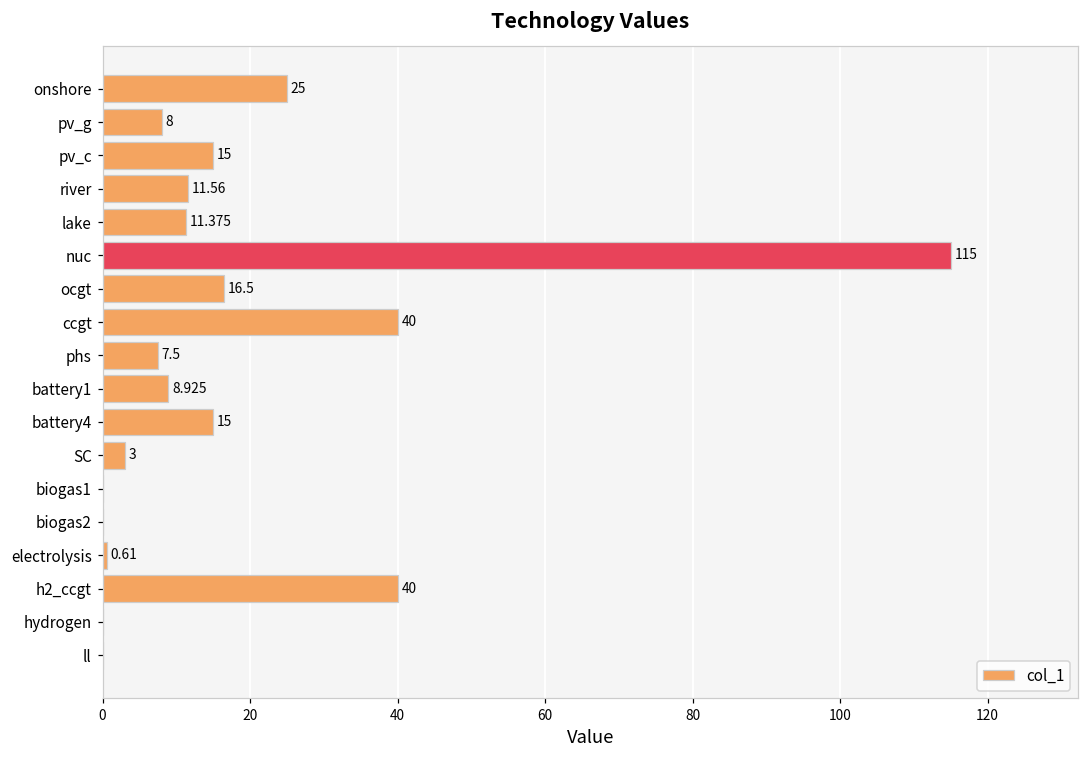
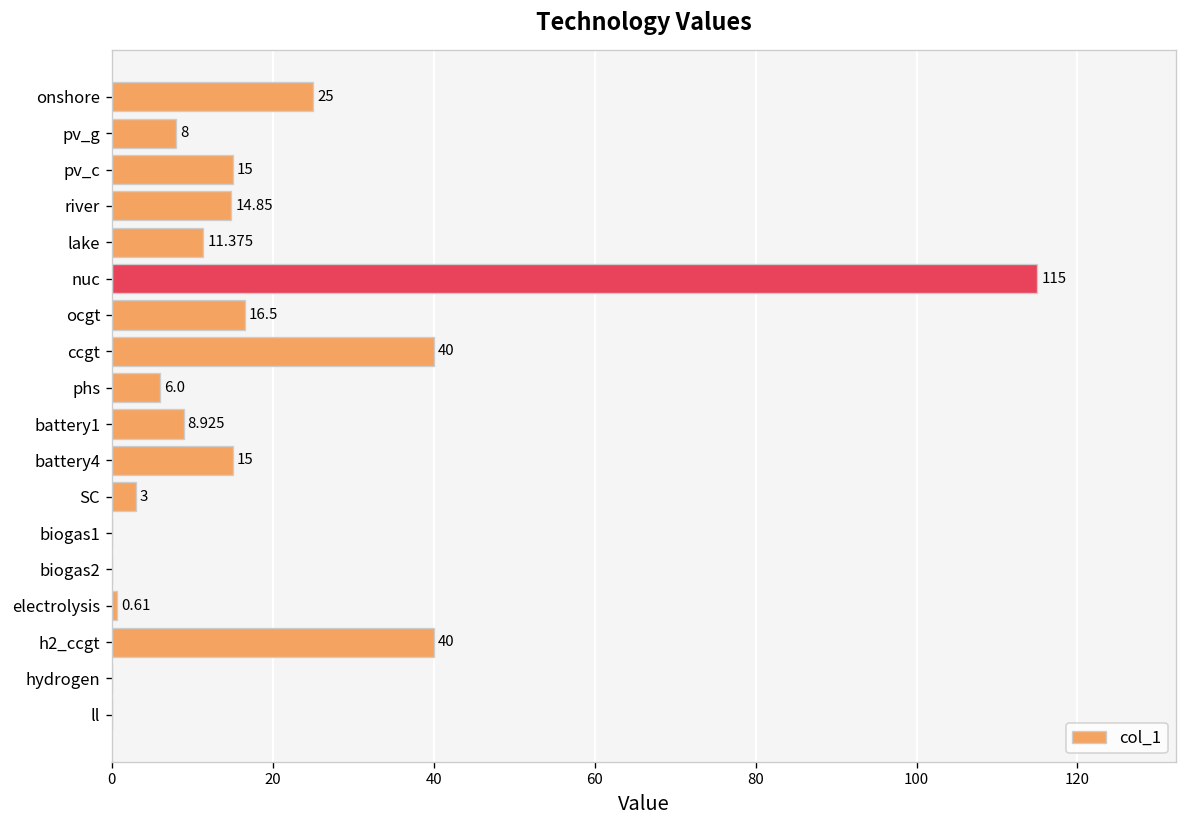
river: 11.56 -> 14.85
phs: 7.5 -> 6.0
